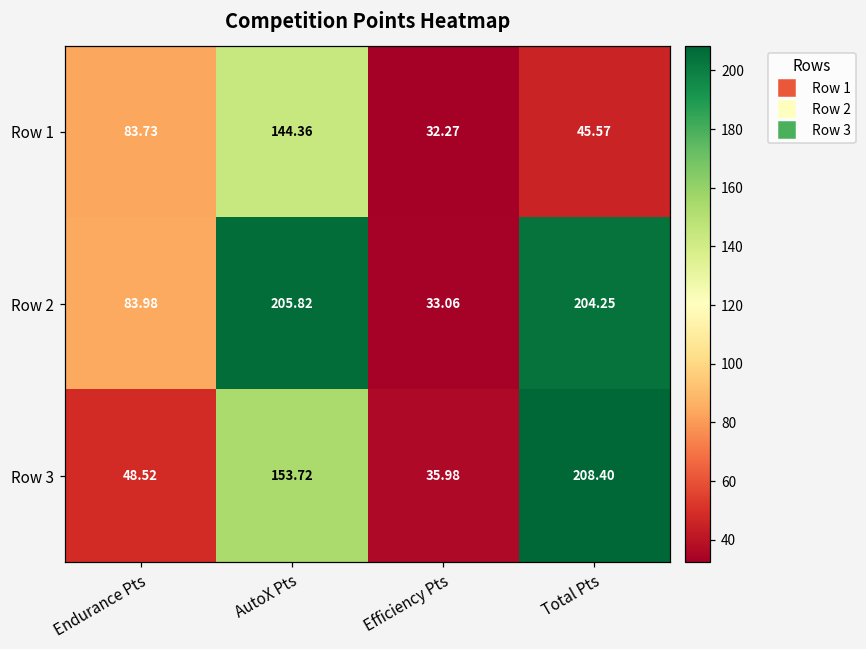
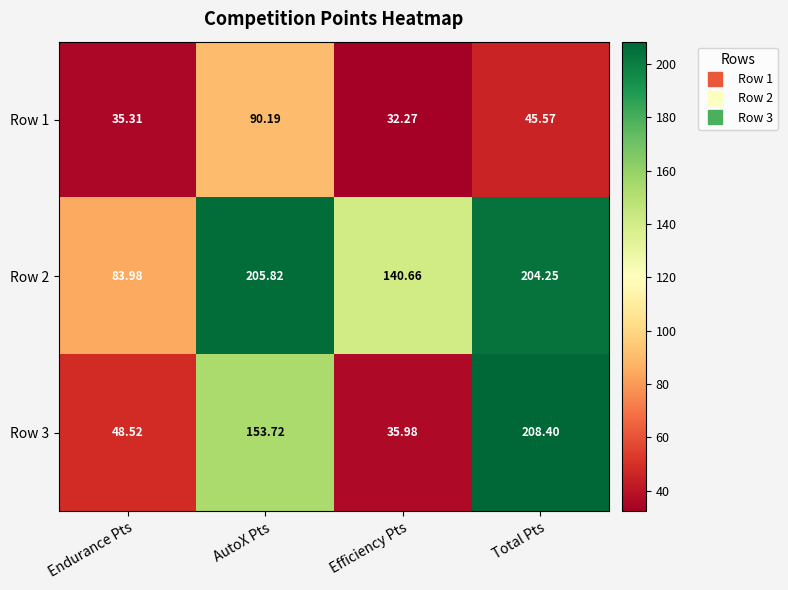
Row 1, Endurance Pts: 83.73 -> 35.31
Row 1, AutoX Pts: 144.36 -> 90.19
Row 2, Efficiency Pts: 33.06 -> 140.66
